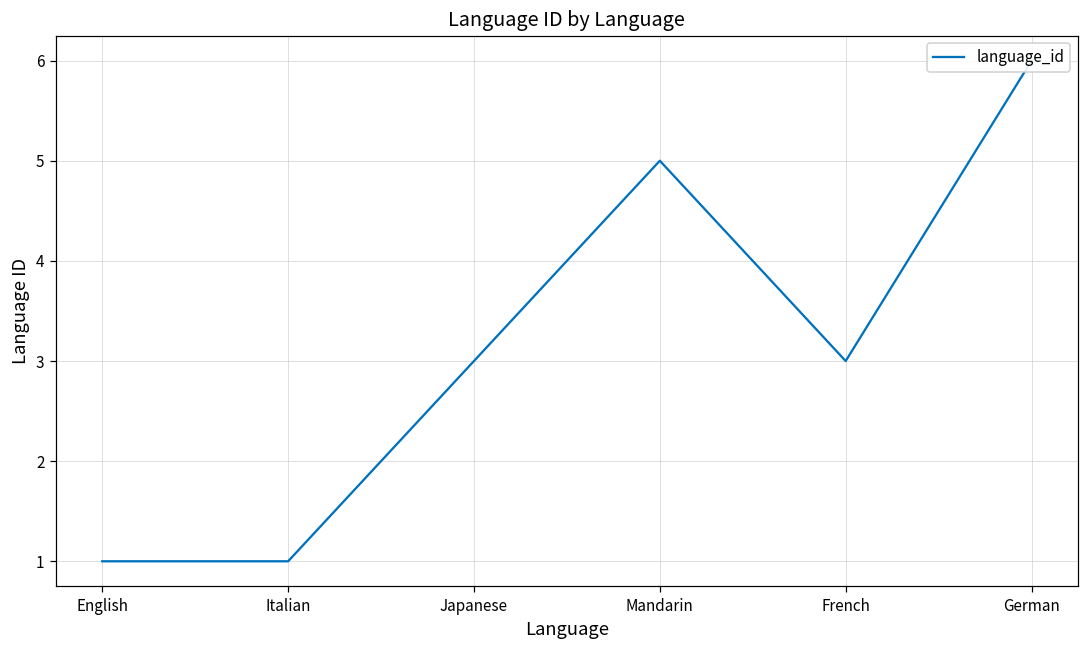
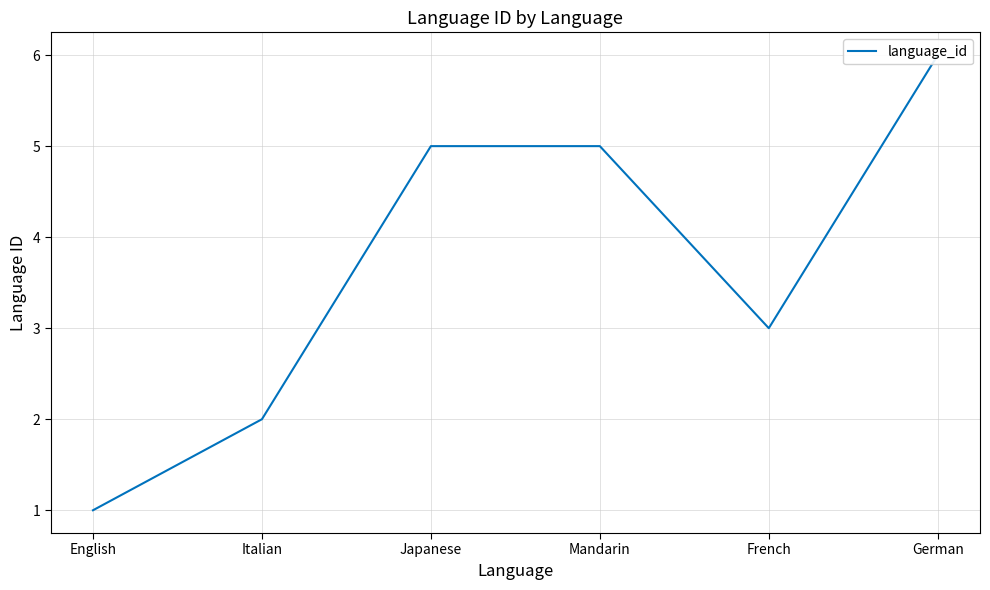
Italian: 1 -> 2
Japanese: 3 -> 5
